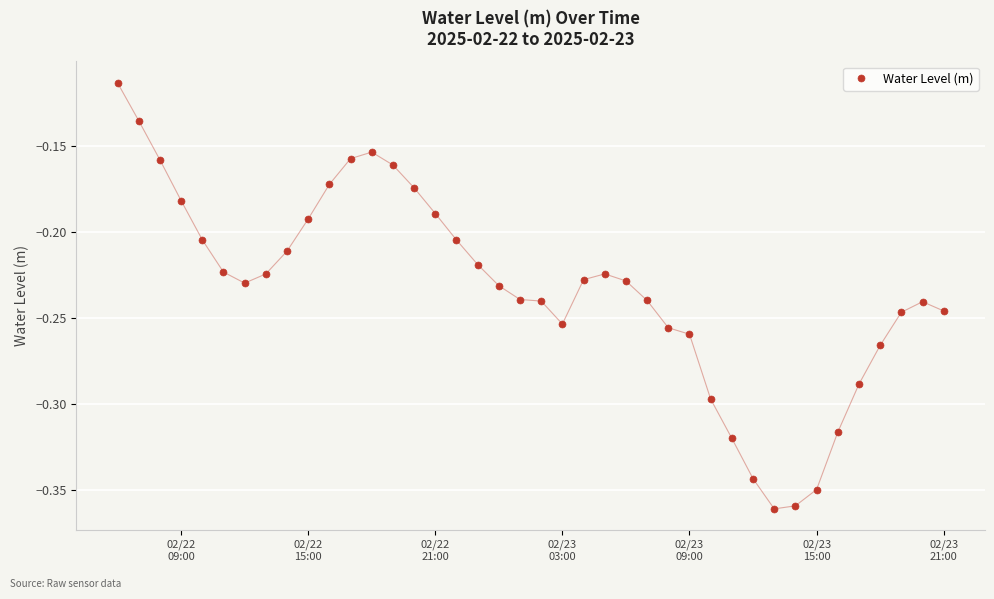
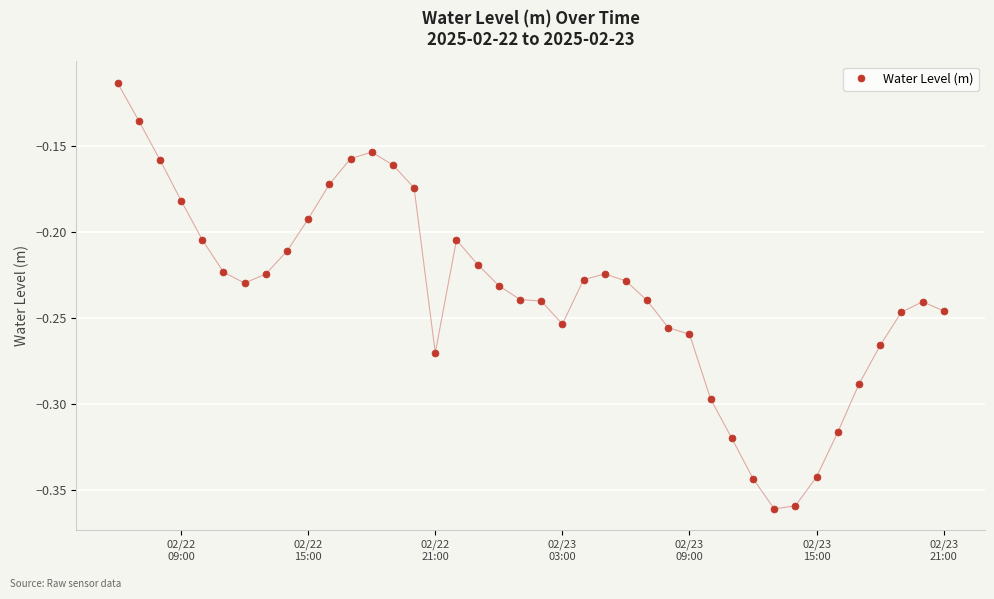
02/22 21:00: -0.189 -> -0.270
02/23 15:00: -0.350 -> -0.342
